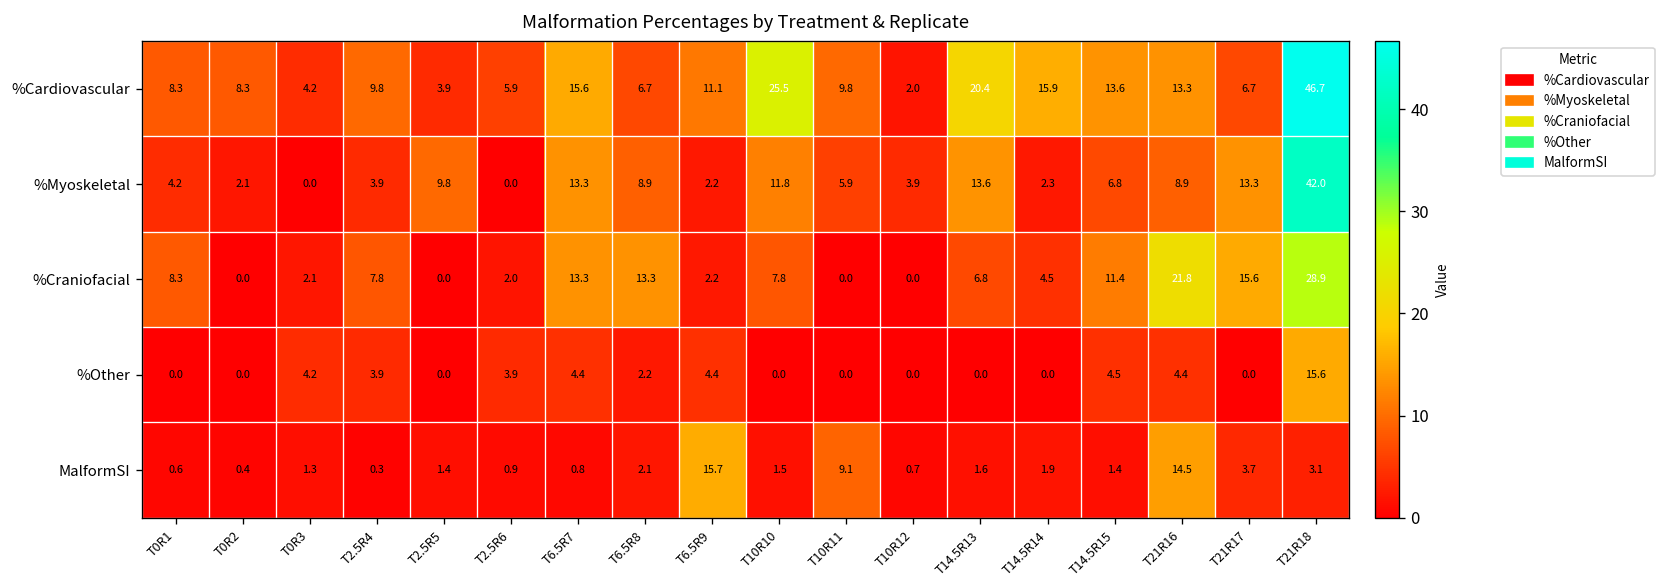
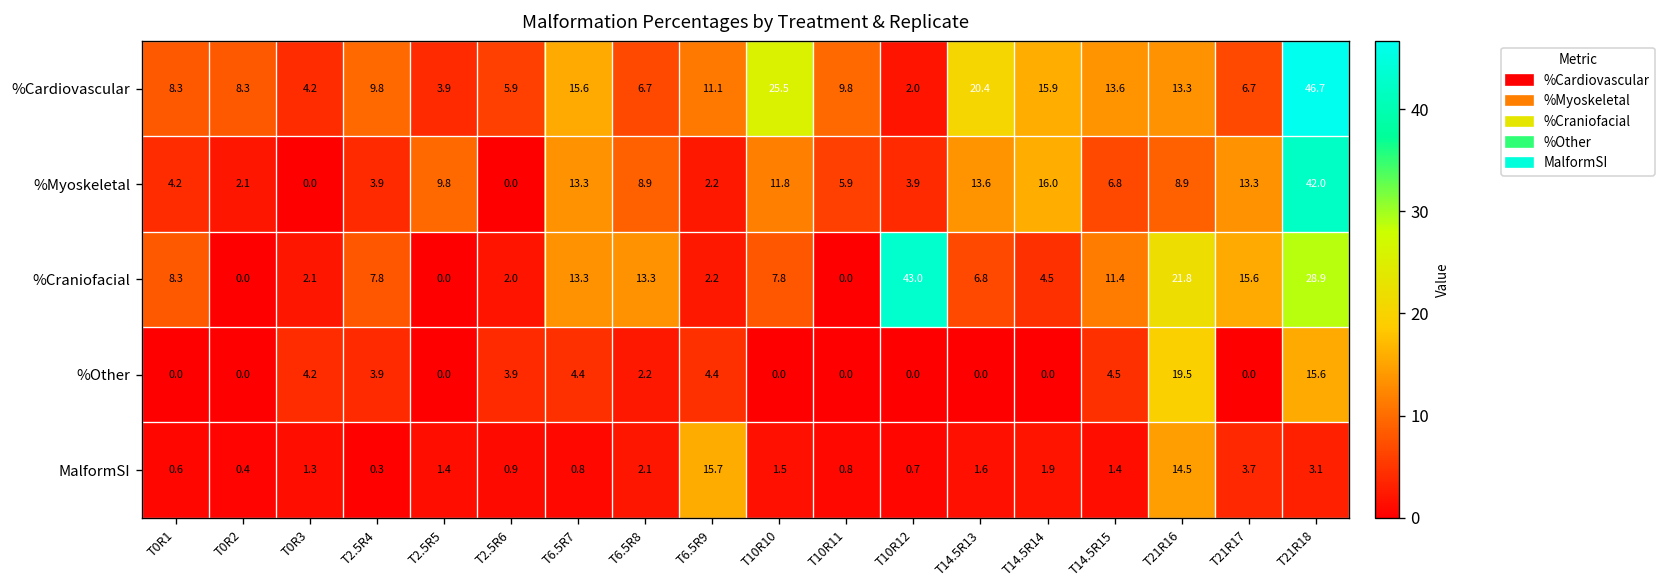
%Myoskeletal, T14.5R14: 2.3 -> 16.0
%Craniofacial, T10R12: 0.0 -> 43.0
%Other, T21R16: 4.4 -> 19.5
MalformSI, T10R11: 9.1 -> 0.8
